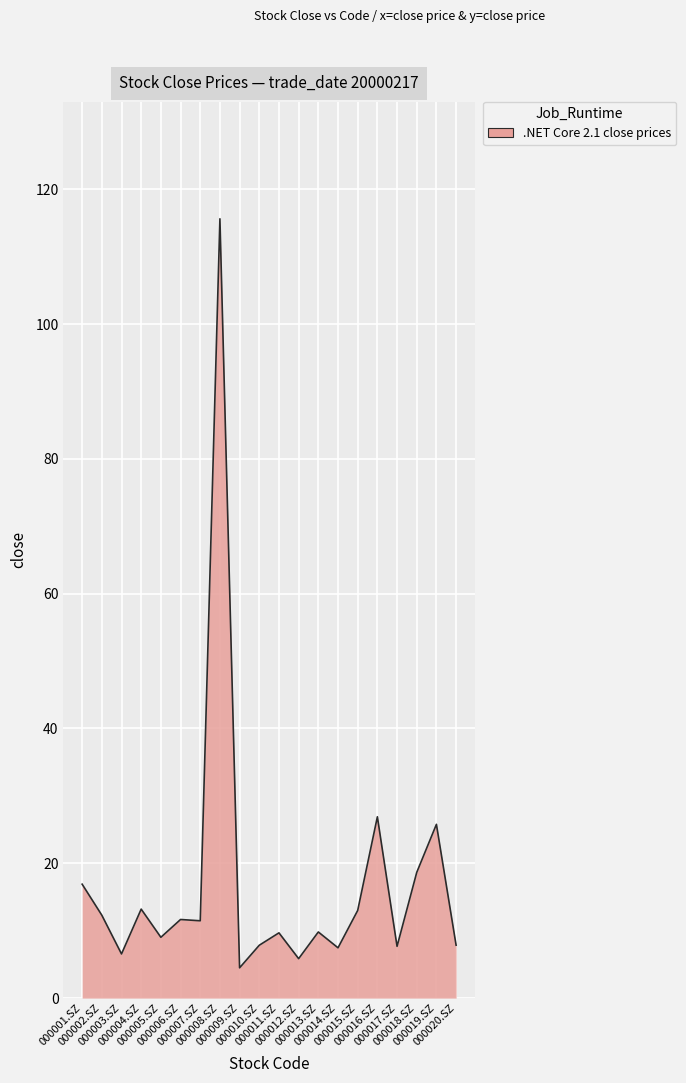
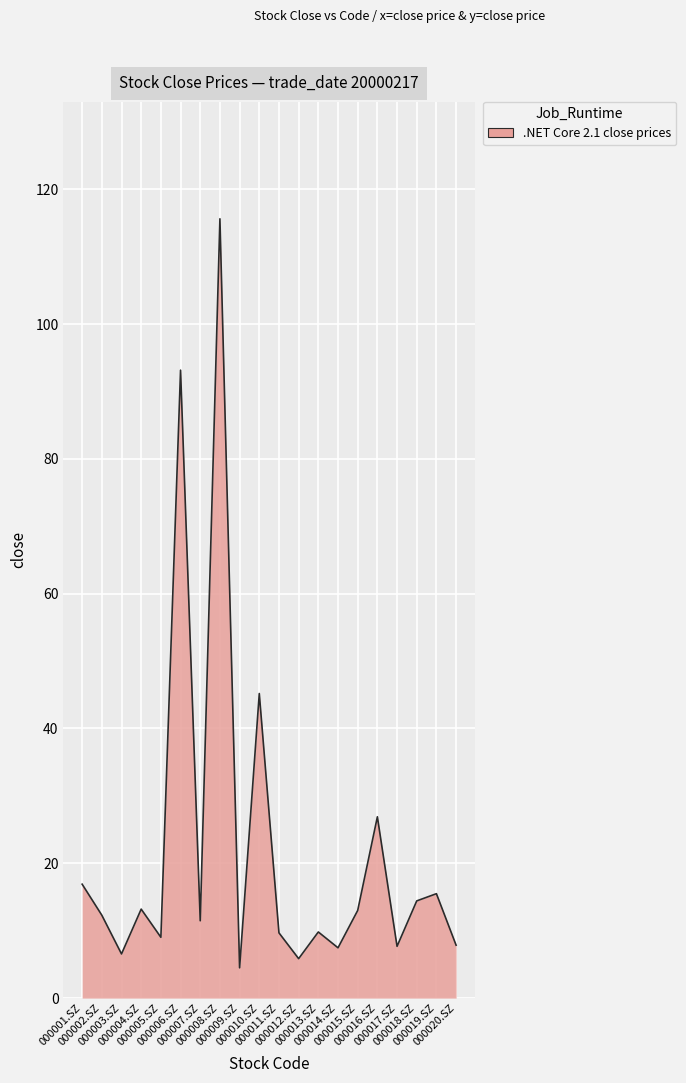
000006.SZ: 12 -> 93
000010.SZ: 8 -> 45
000018.SZ: 19 -> 14
000019.SZ: 26 -> 15
